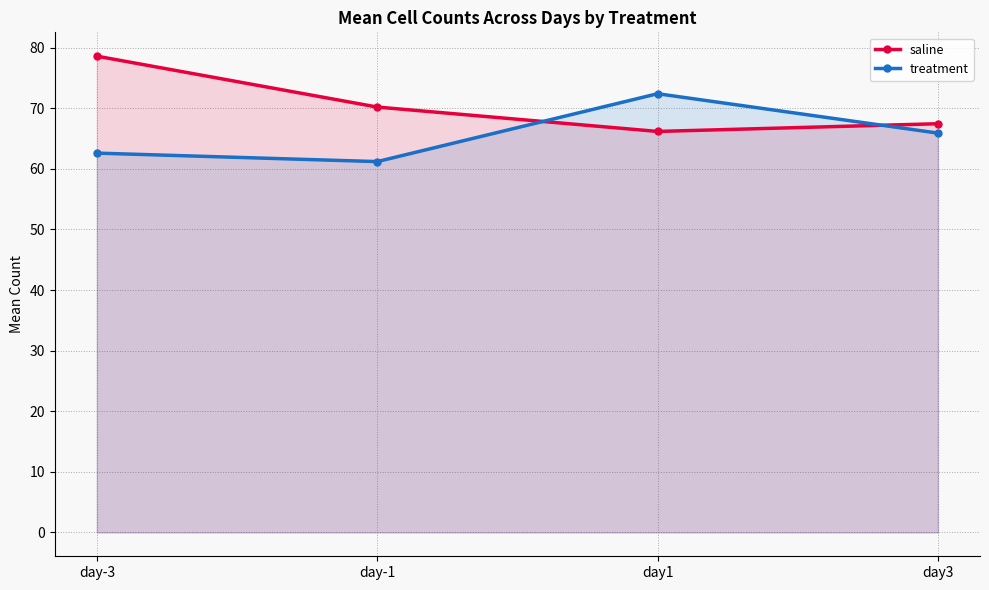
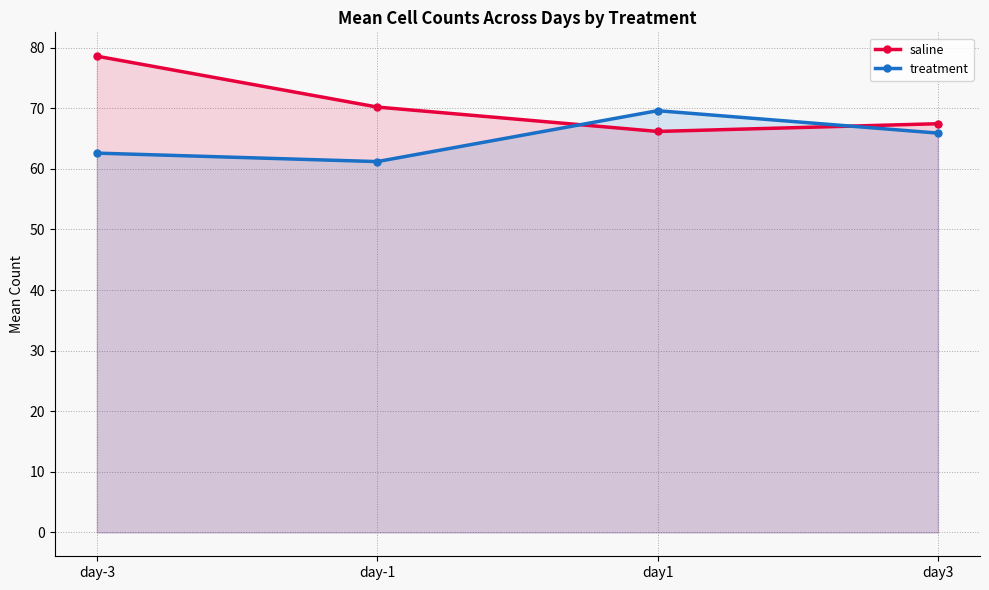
treatment, day1: 72 -> 70
